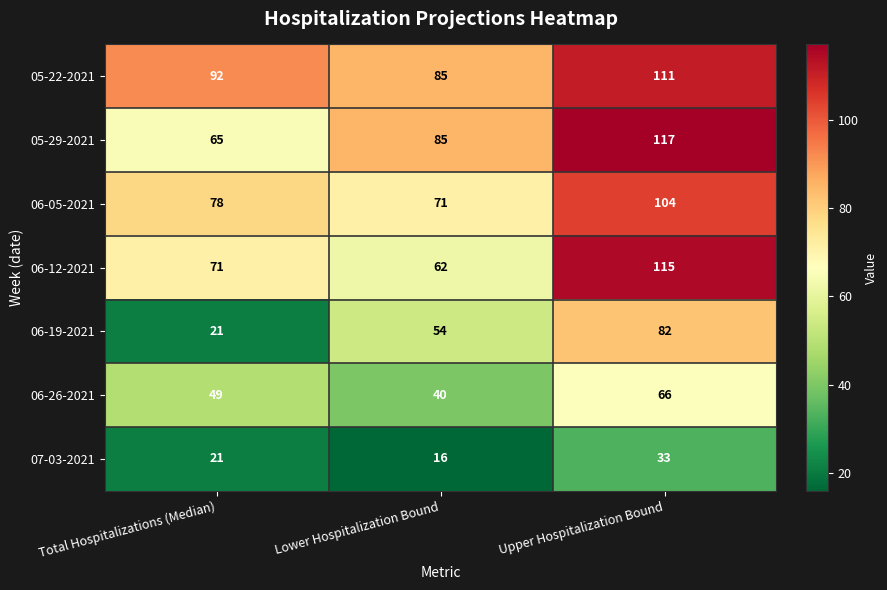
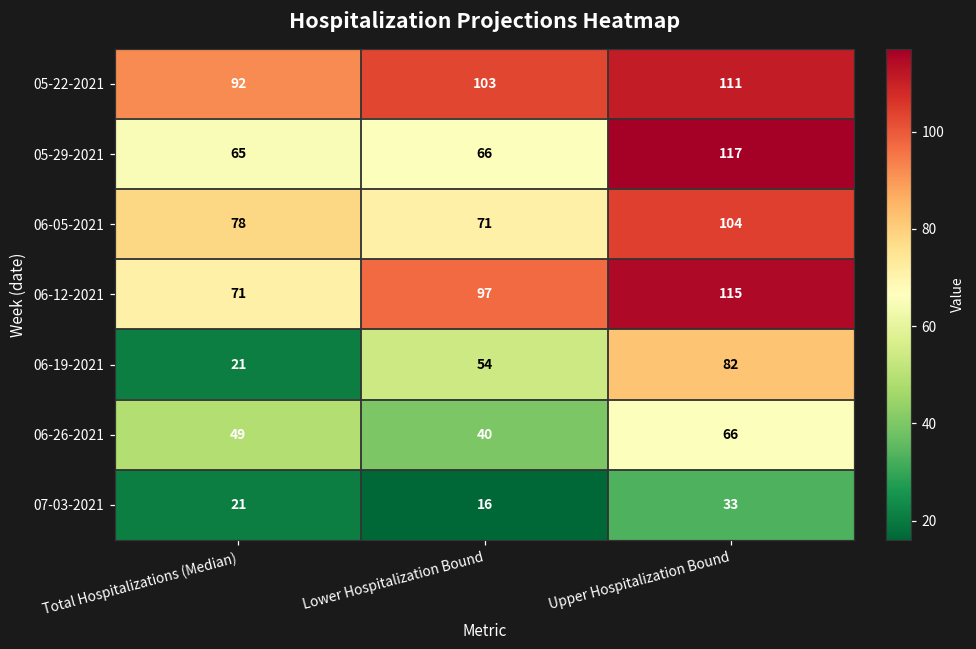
05-22-2021, Lower Hospitalization Bound: 85 -> 103
05-29-2021, Lower Hospitalization Bound: 85 -> 66
06-12-2021, Lower Hospitalization Bound: 62 -> 97
